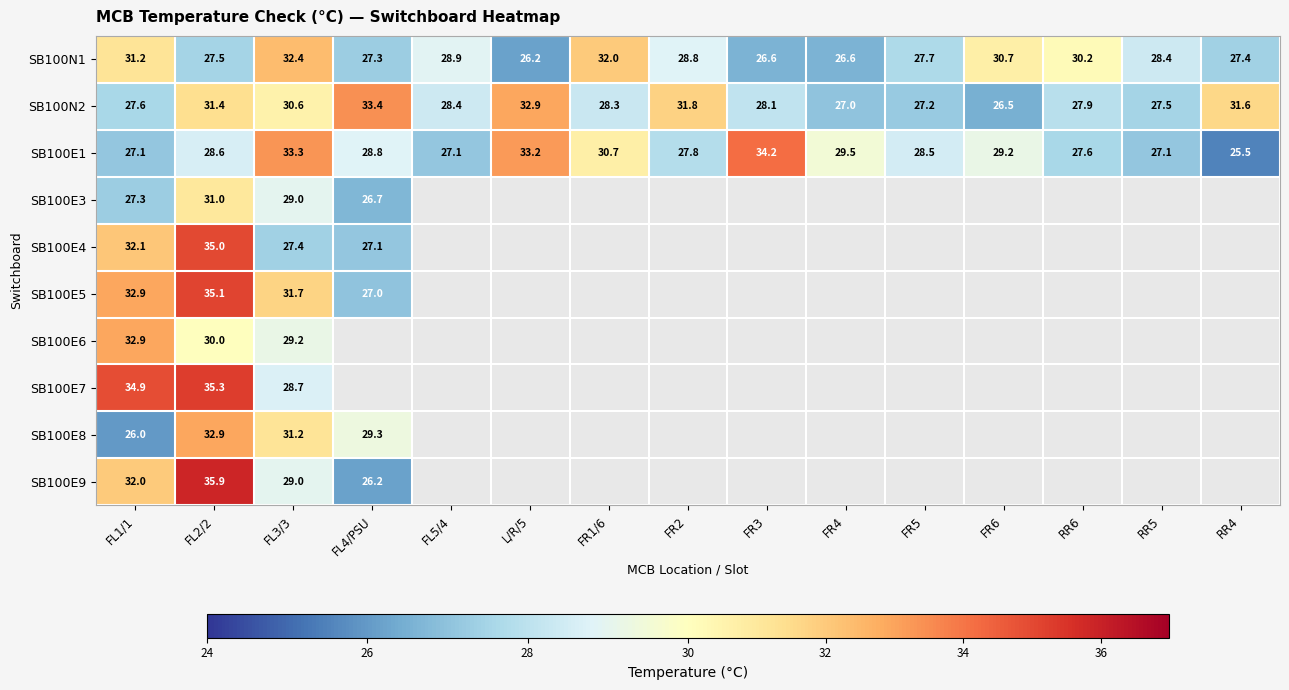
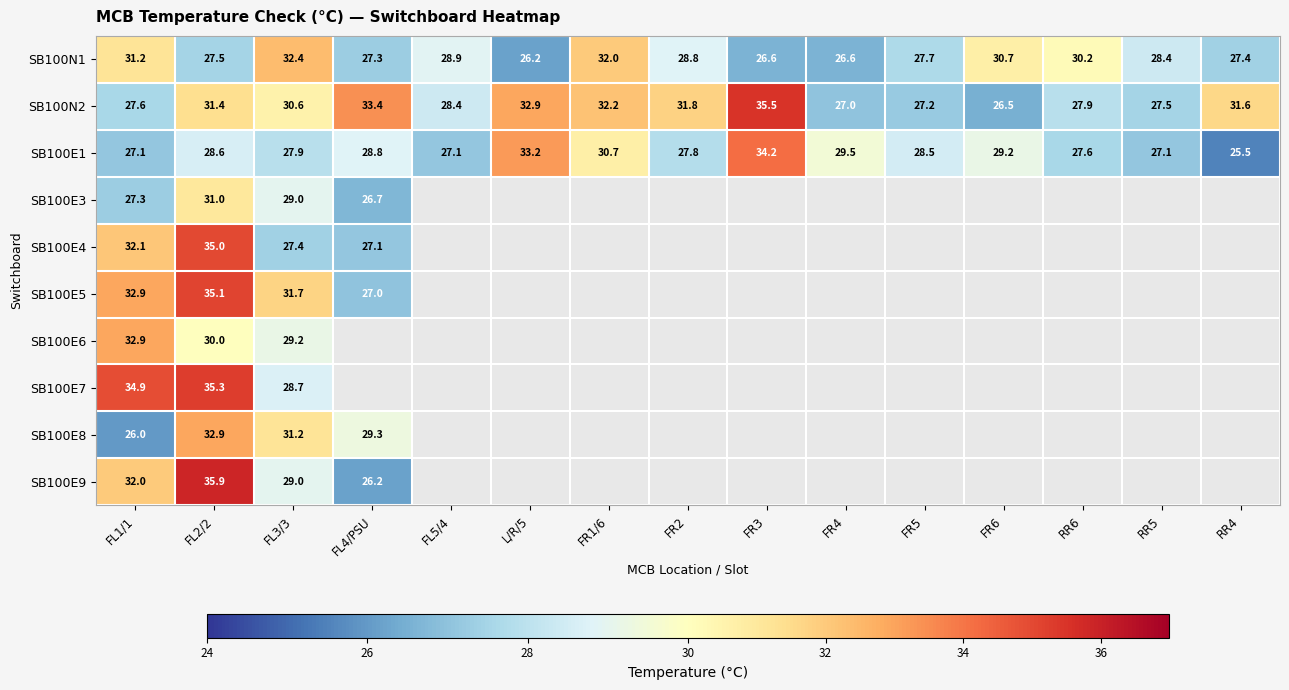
SB100N2, FR1/6: 28.3 -> 32.2
SB100N2, FR3: 28.1 -> 35.5
SB100E1, FL3/3: 33.3 -> 27.9
